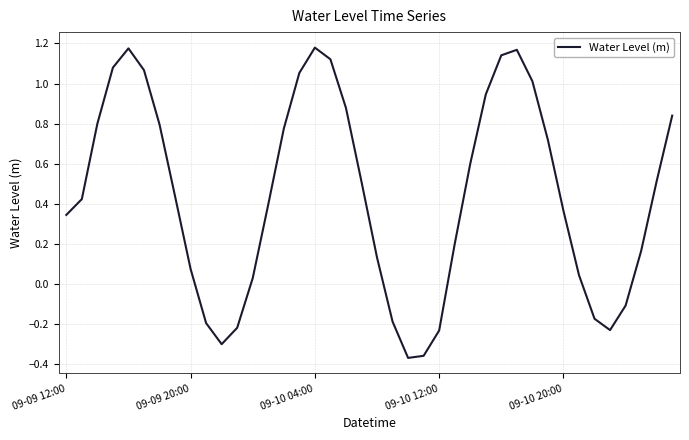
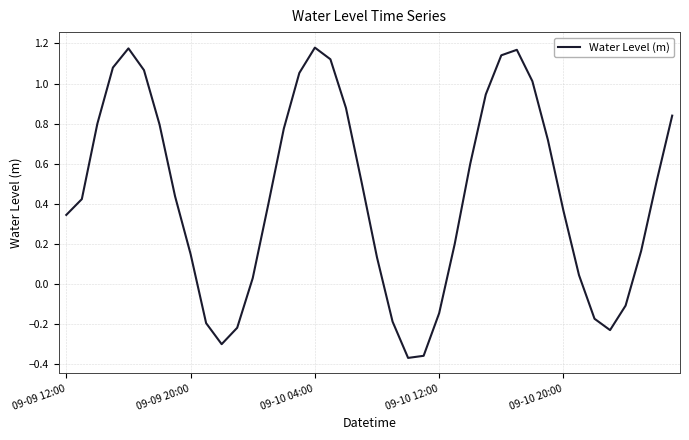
09-09 20:00: 0.08 -> 0.15
09-10 12:00: -0.23 -> -0.15
